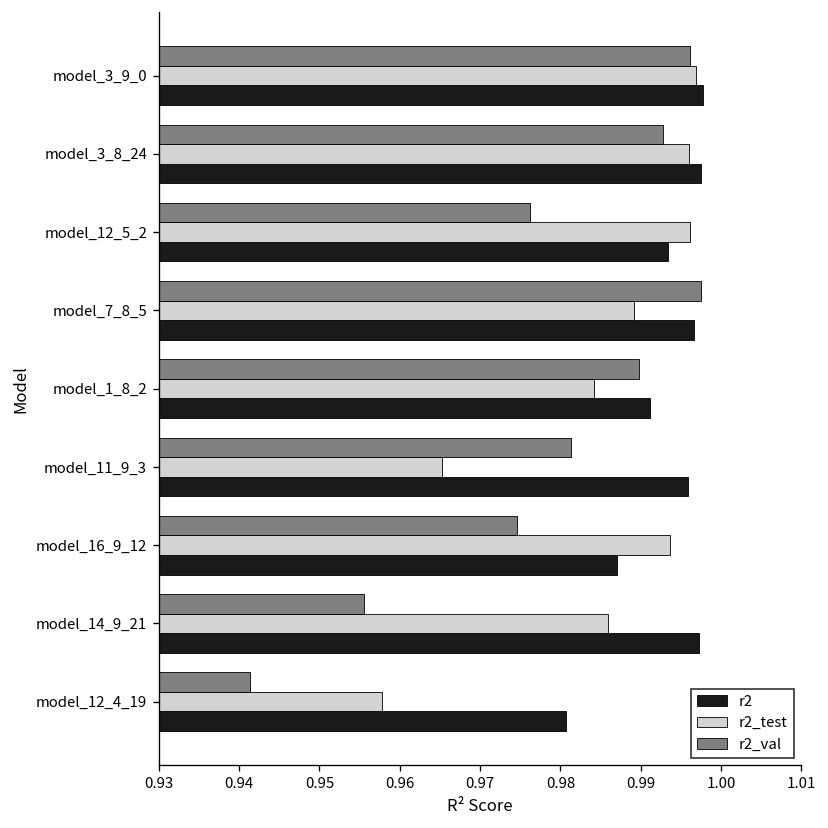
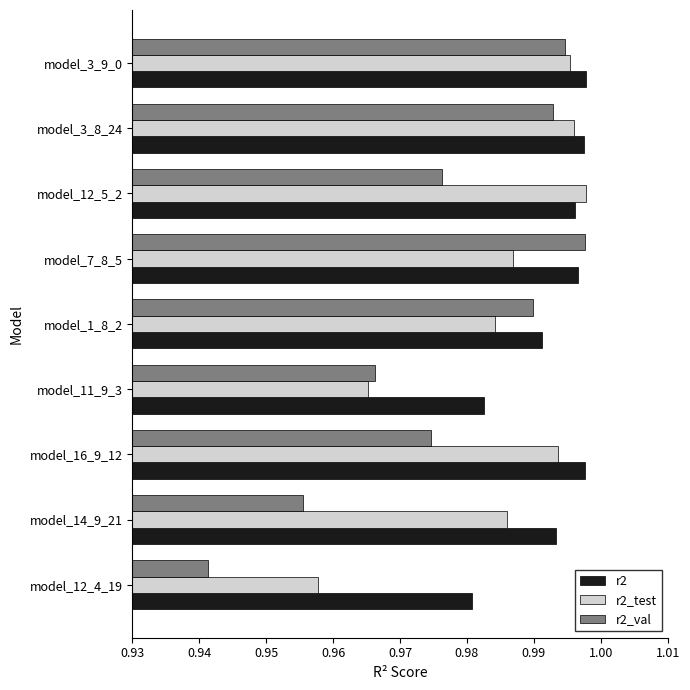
r2_val, model_3_9_0: 0.996 -> 0.995
r2_test, model_3_9_0: 0.997 -> 0.995
r2_test, model_12_5_2: 0.996 -> 0.998
r2, model_12_5_2: 0.993 -> 0.996
r2_test, model_7_8_5: 0.989 -> 0.987
r2_val, model_11_9_3: 0.981 -> 0.966
r2, model_11_9_3: 0.996 -> 0.983
r2, model_16_9_12: 0.987 -> 0.998
r2, model_14_9_21: 0.997 -> 0.993
